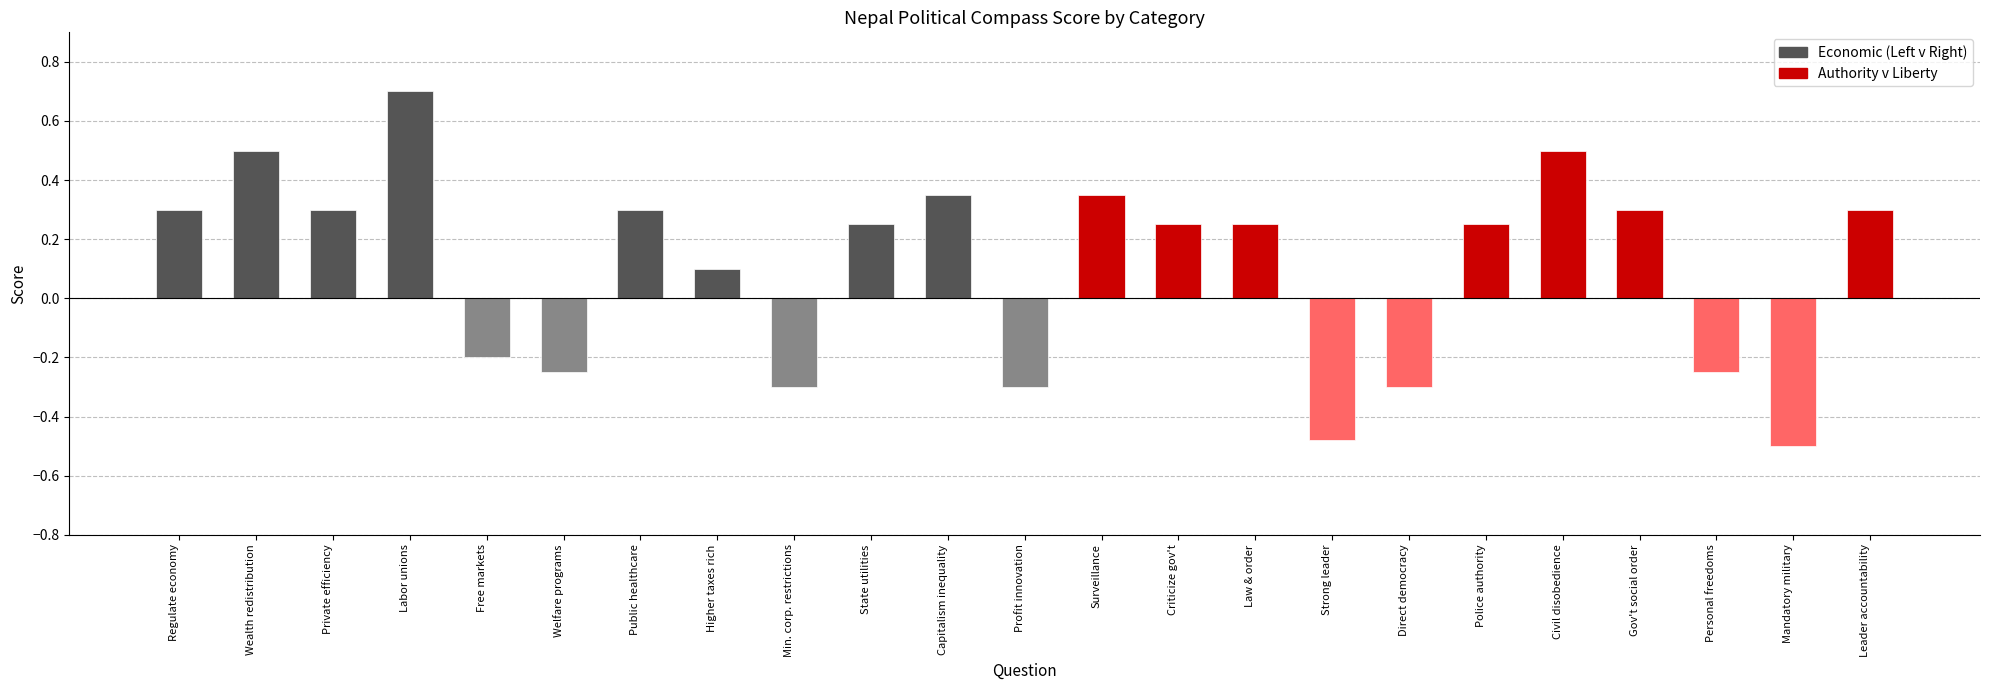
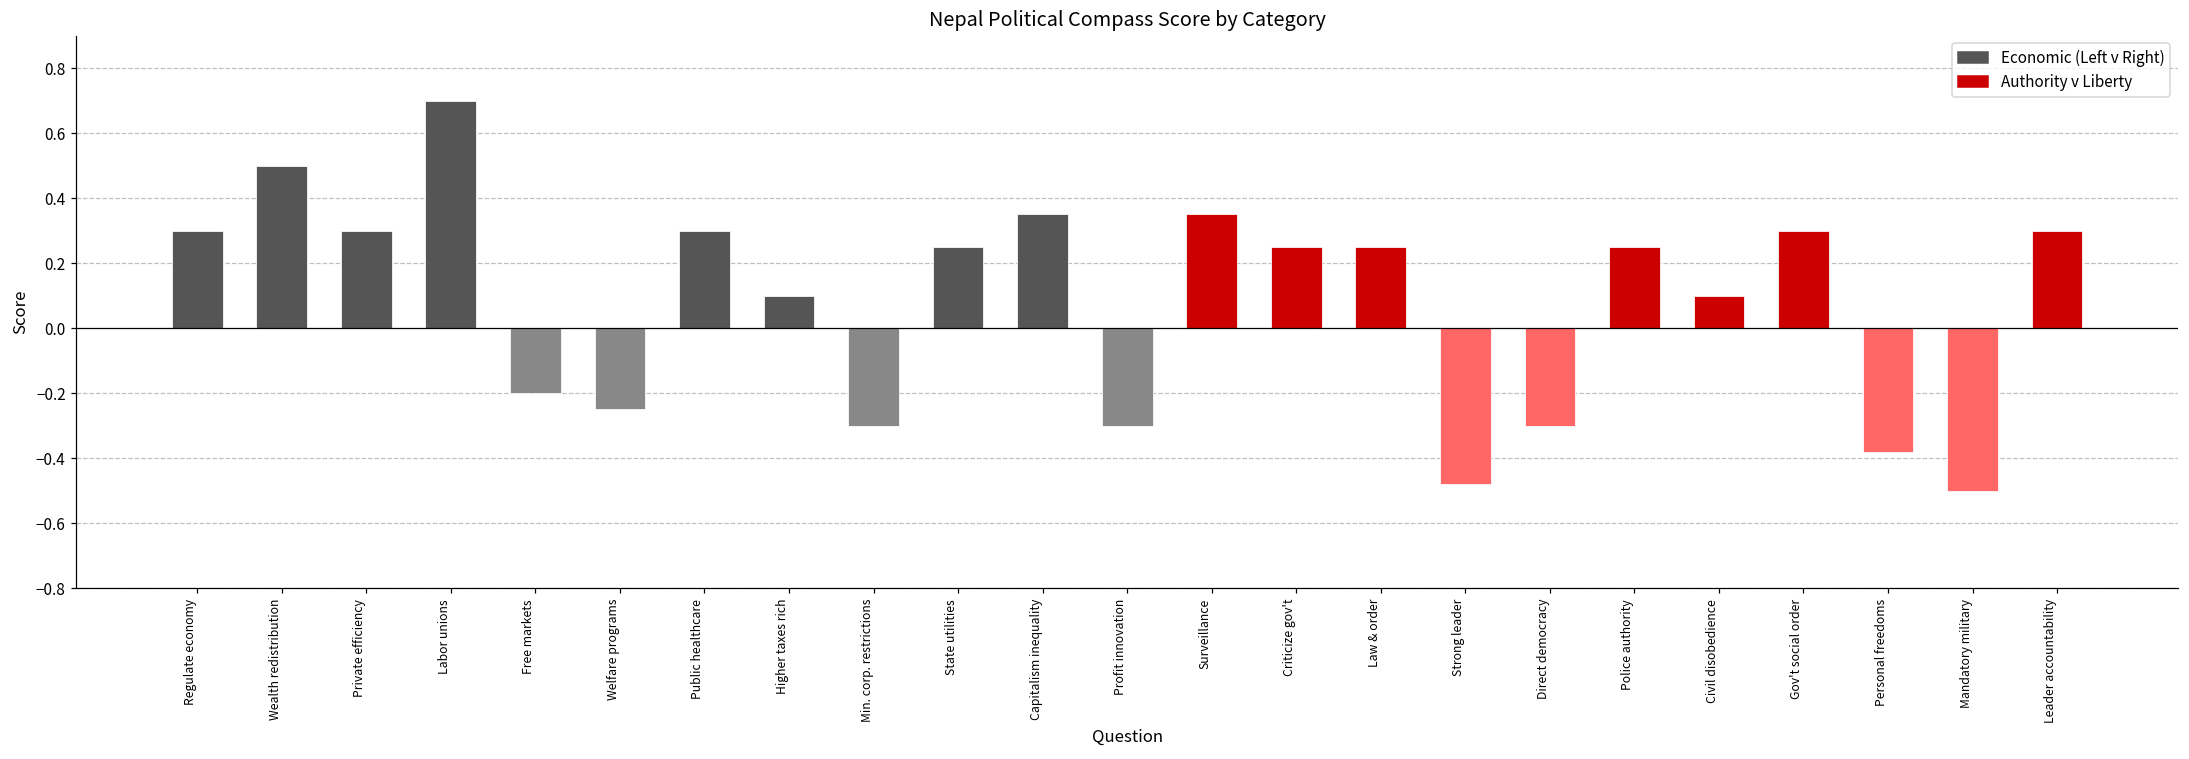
Civil disobedience: 0.5 -> 0.1
Personal freedoms: -0.25 -> -0.38
